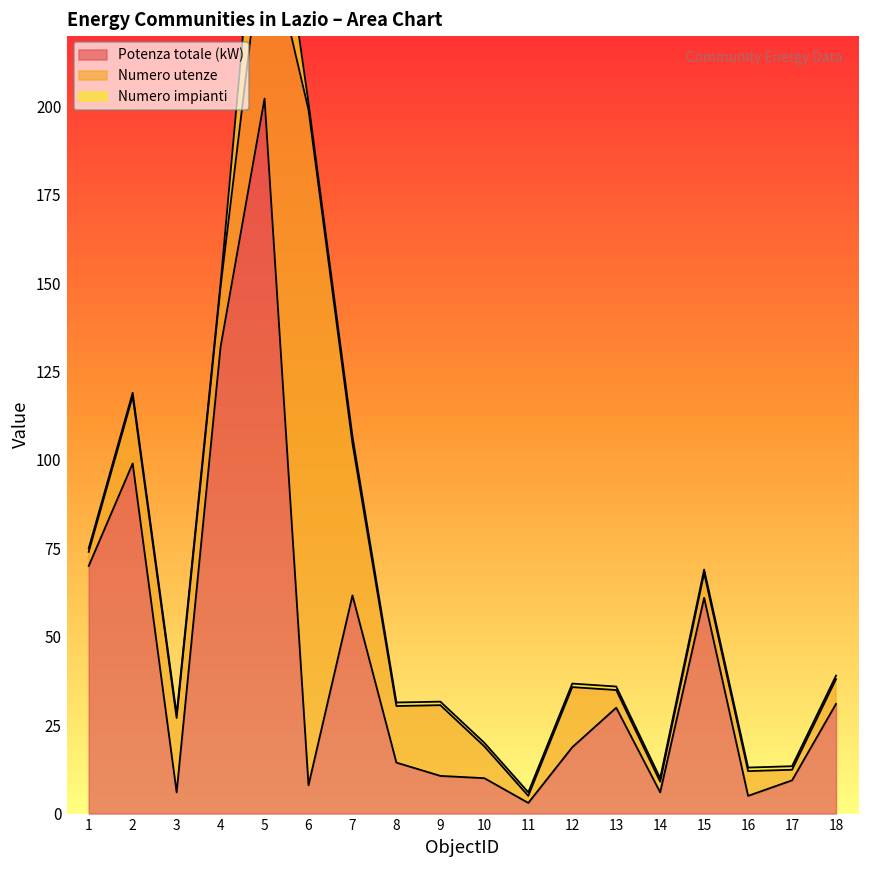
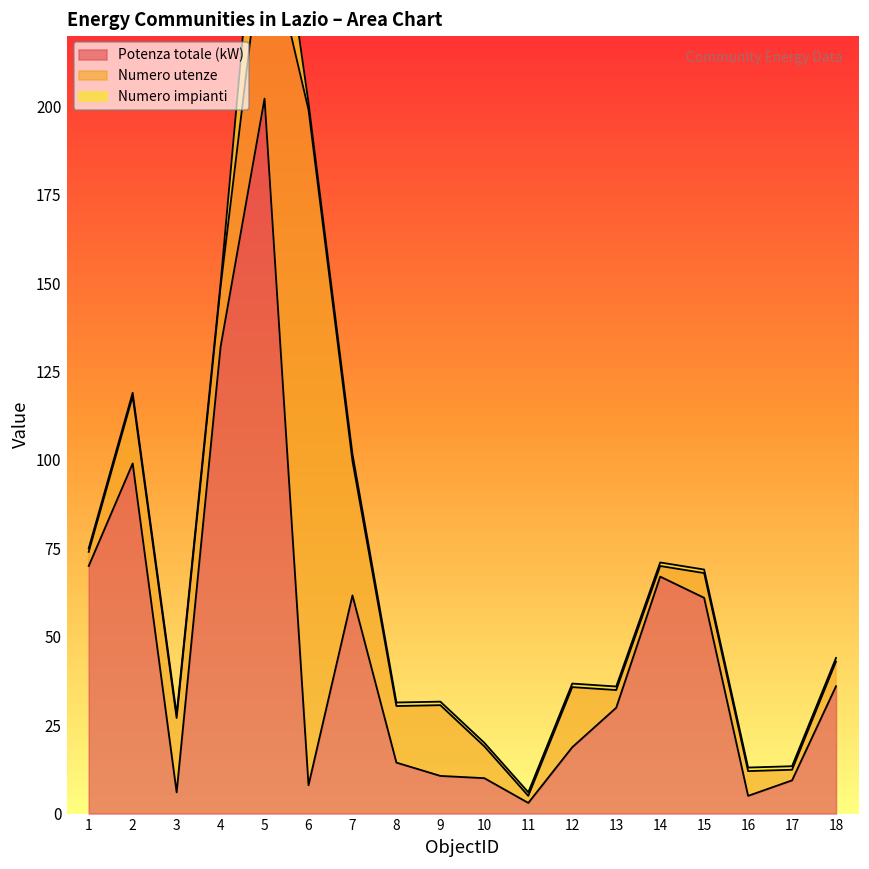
Numero utenze, 7: 43 -> 38
Potenza totale (kW), 14: 6 -> 67
Potenza totale (kW), 18: 31 -> 36
